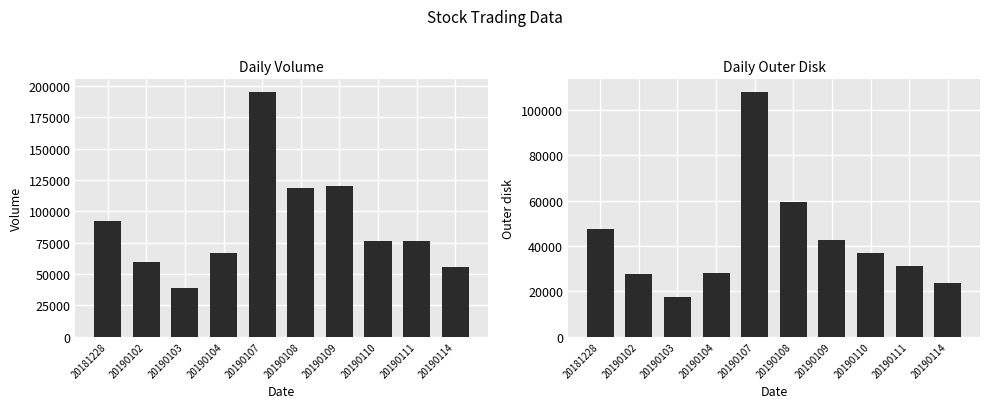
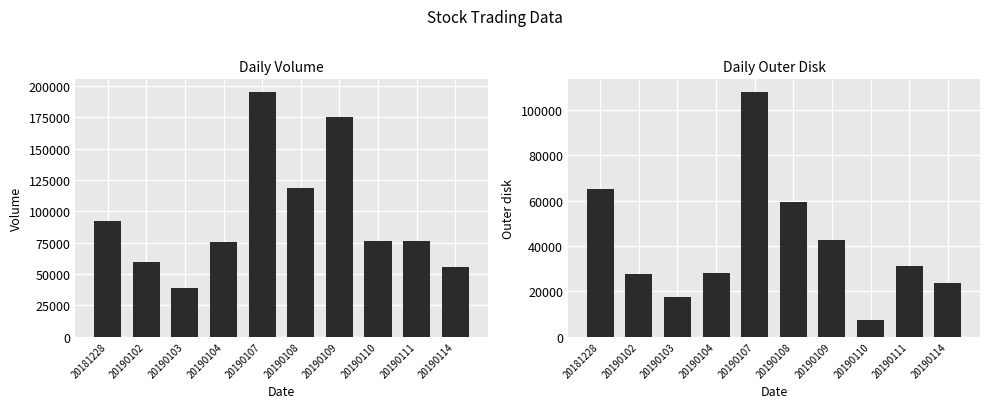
Daily Volume, 20190104: 67000 -> 75000
Daily Volume, 20190109: 120000 -> 175000
Daily Outer Disk, 20181228: 47000 -> 65000
Daily Outer Disk, 20190110: 37000 -> 7000
